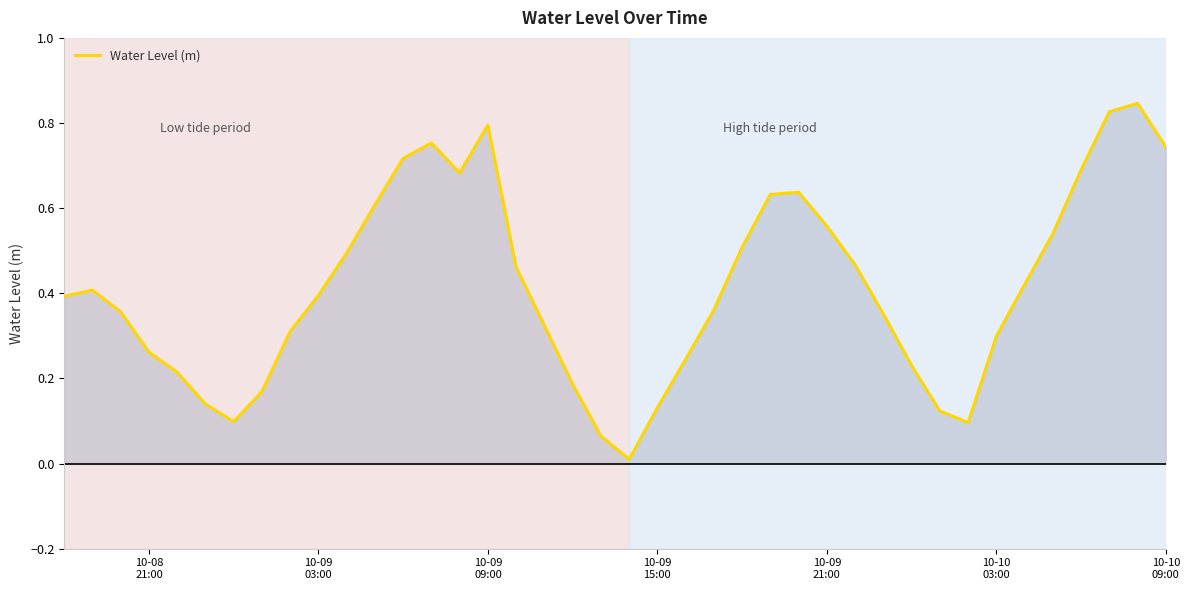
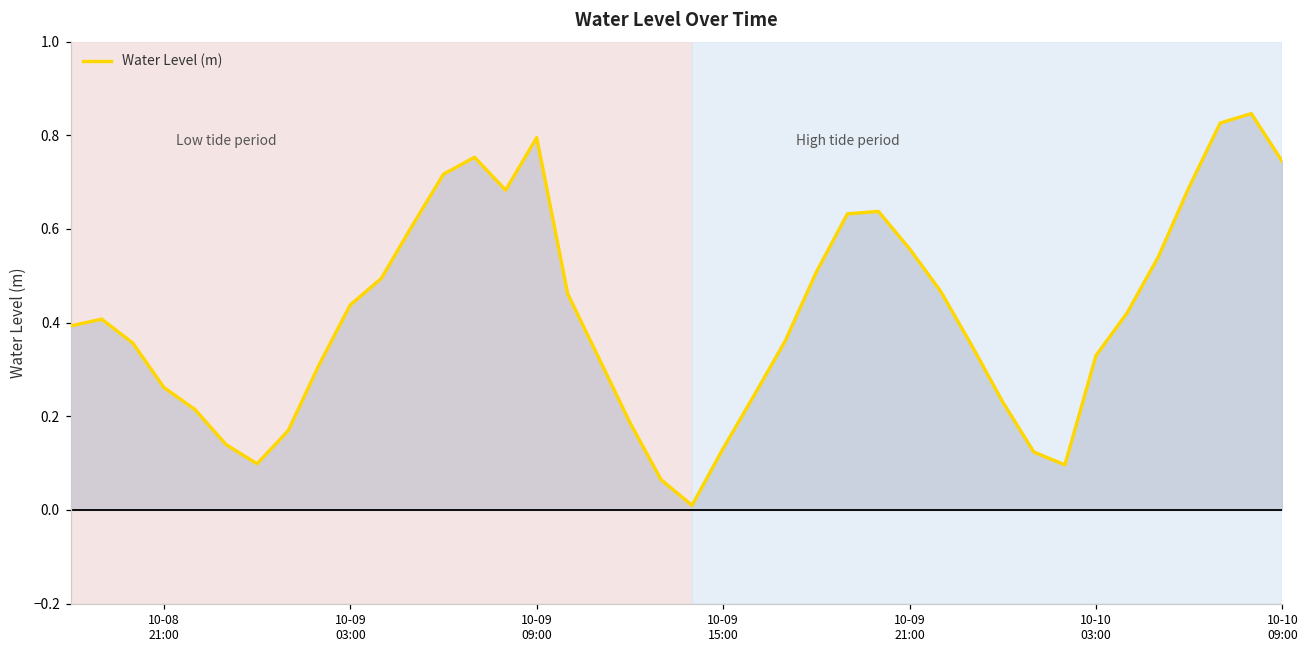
10-09 03:00: 0.39 -> 0.44
10-10 03:00: 0.30 -> 0.33
